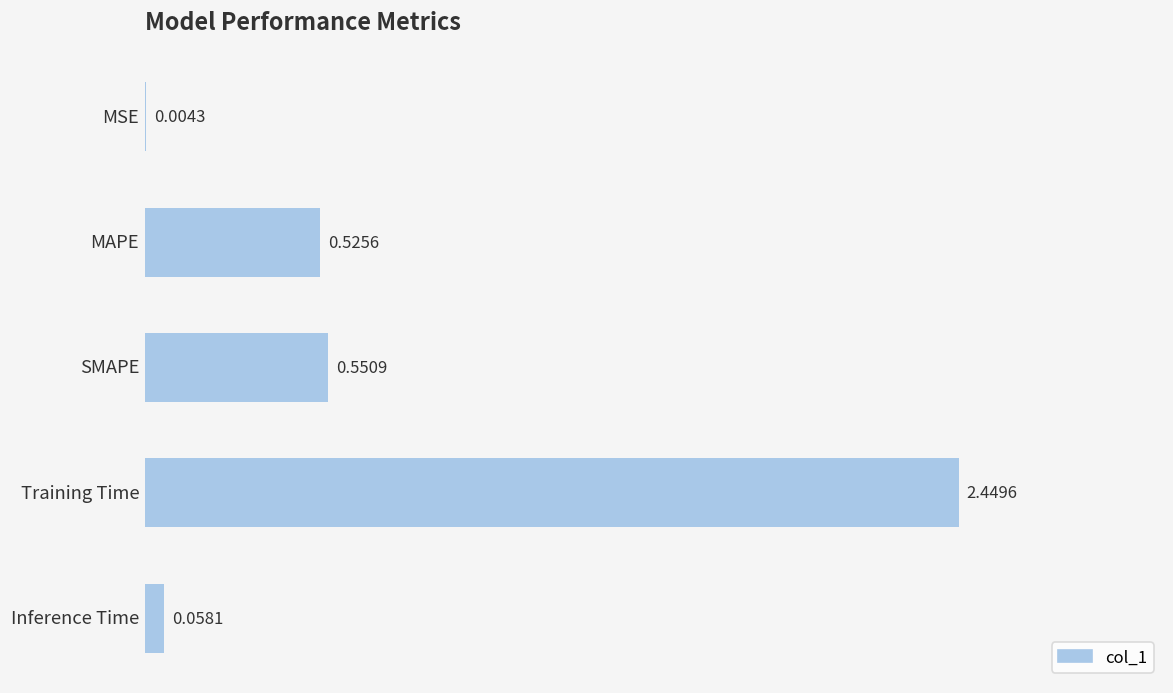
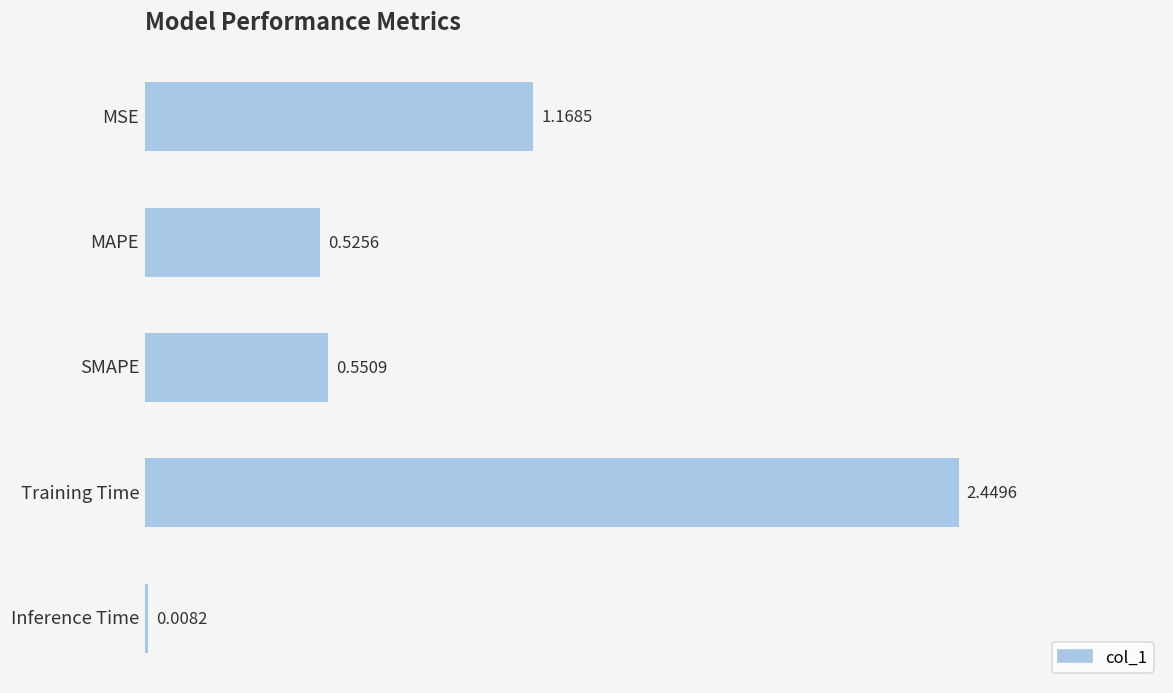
MSE: 0.0043 -> 1.1685
Inference Time: 0.0581 -> 0.0082
